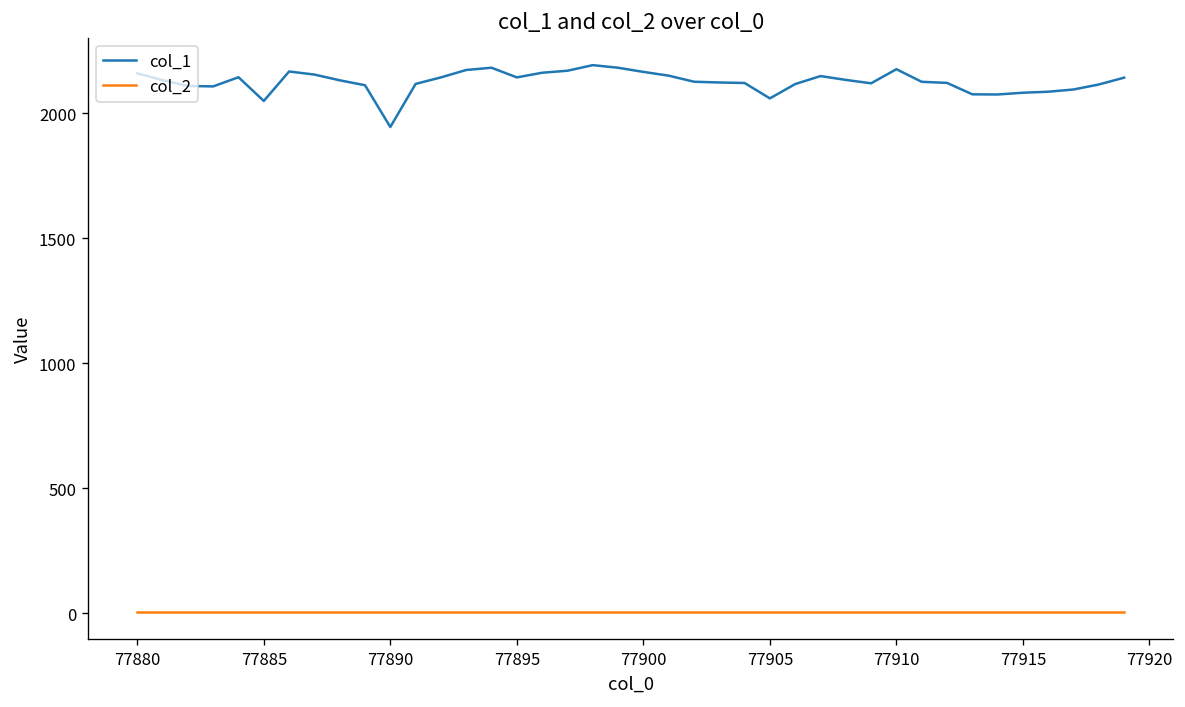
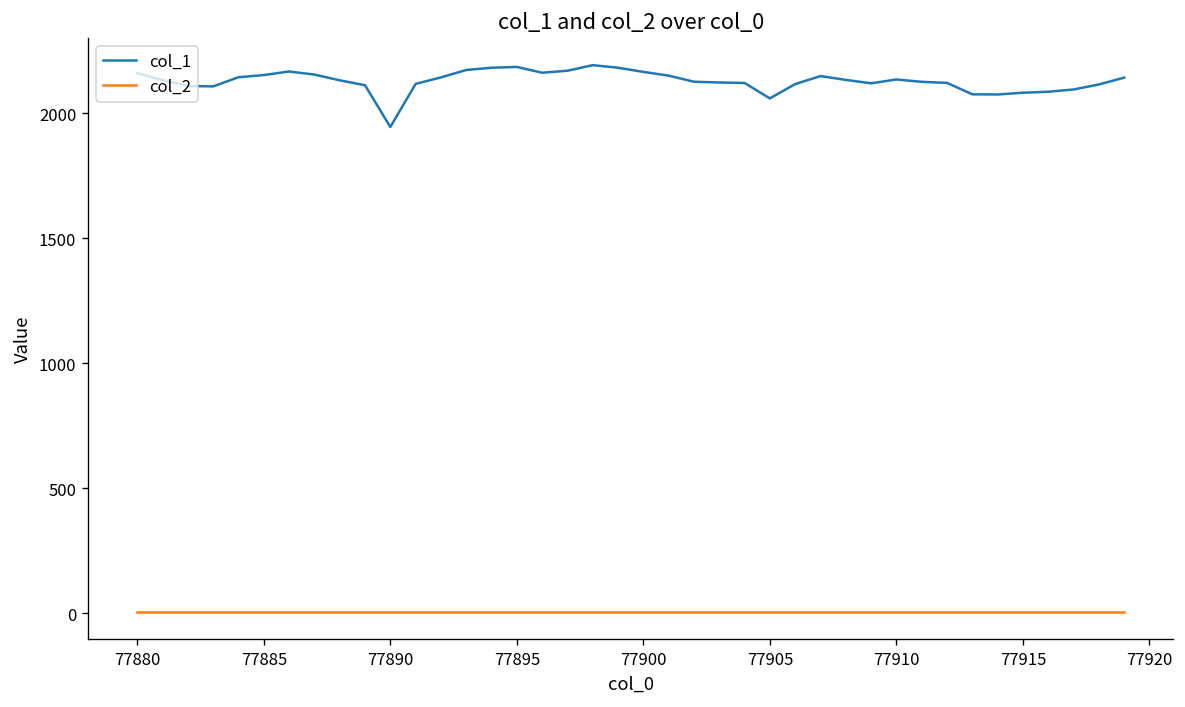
col_1, 77885: 2050 -> 2150
col_1, 77895: 2140 -> 2190
col_1, 77910: 2180 -> 2140
